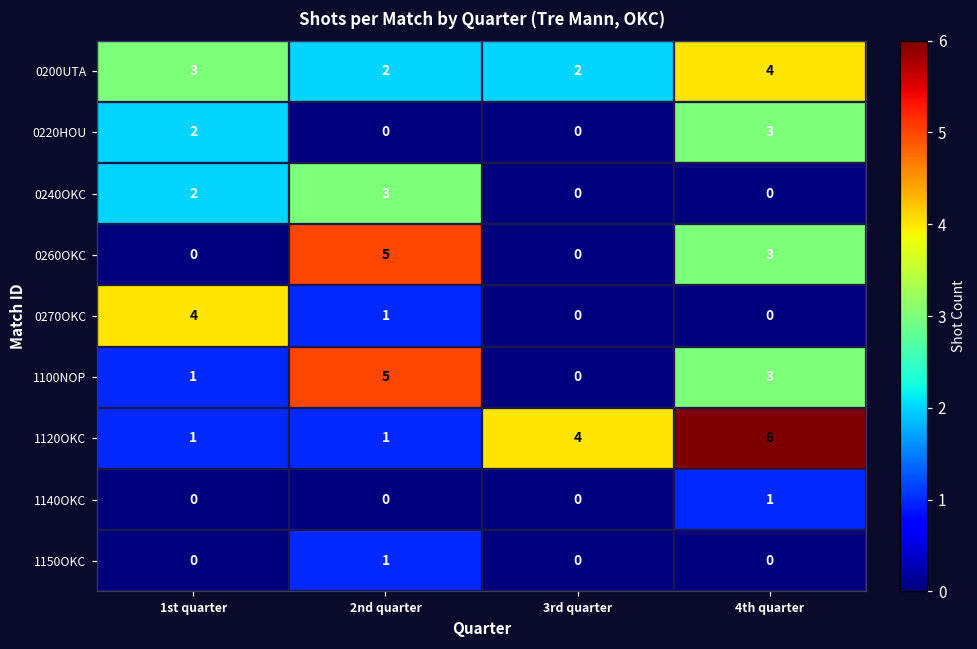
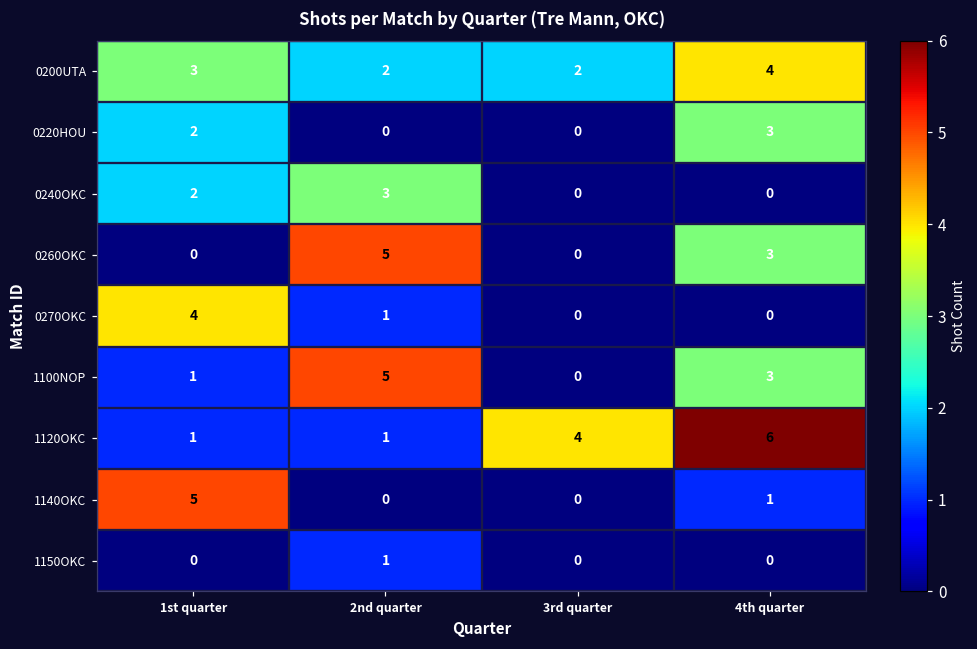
1140OKC, 1st quarter: 0 -> 5
